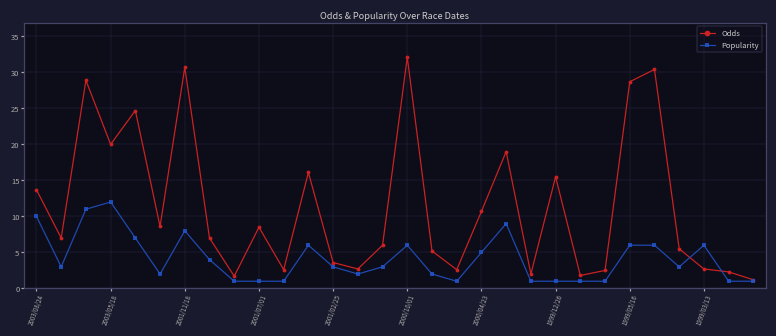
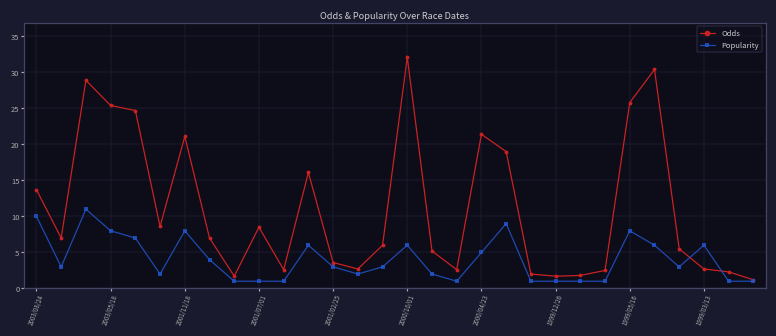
Odds, 2003/05/18: 20 -> 25
Popularity, 2003/05/18: 12 -> 8
Odds, 2001/11/18: 31 -> 21
Odds, 2000/04/23: 11 -> 21
Odds, 1999/12/26: 16 -> 2
Odds, 1999/05/16: 29 -> 26
Popularity, 1999/05/16: 6 -> 8
